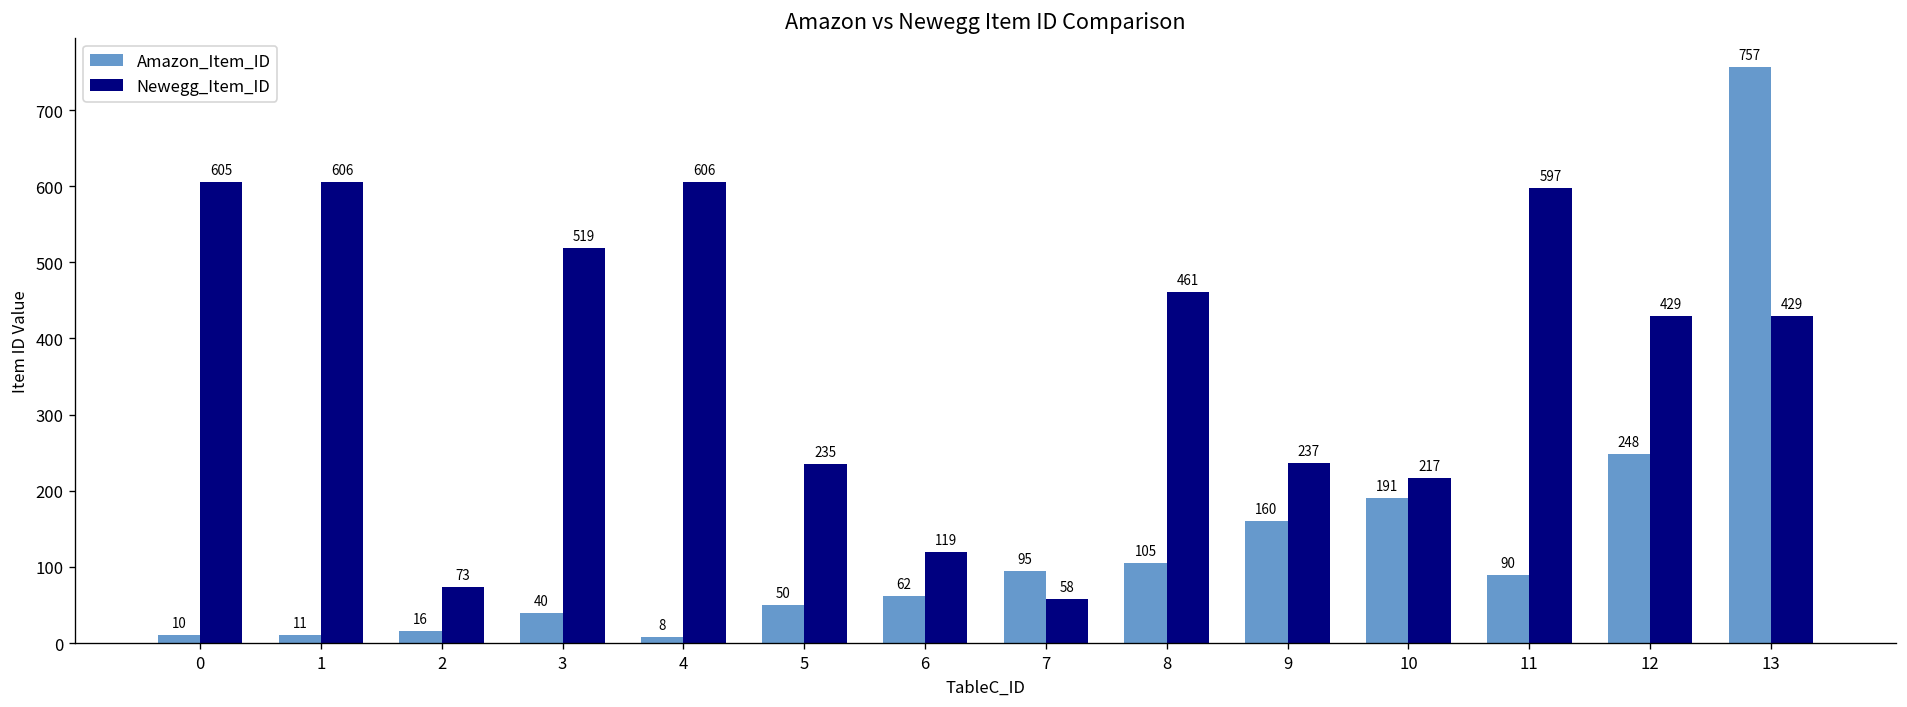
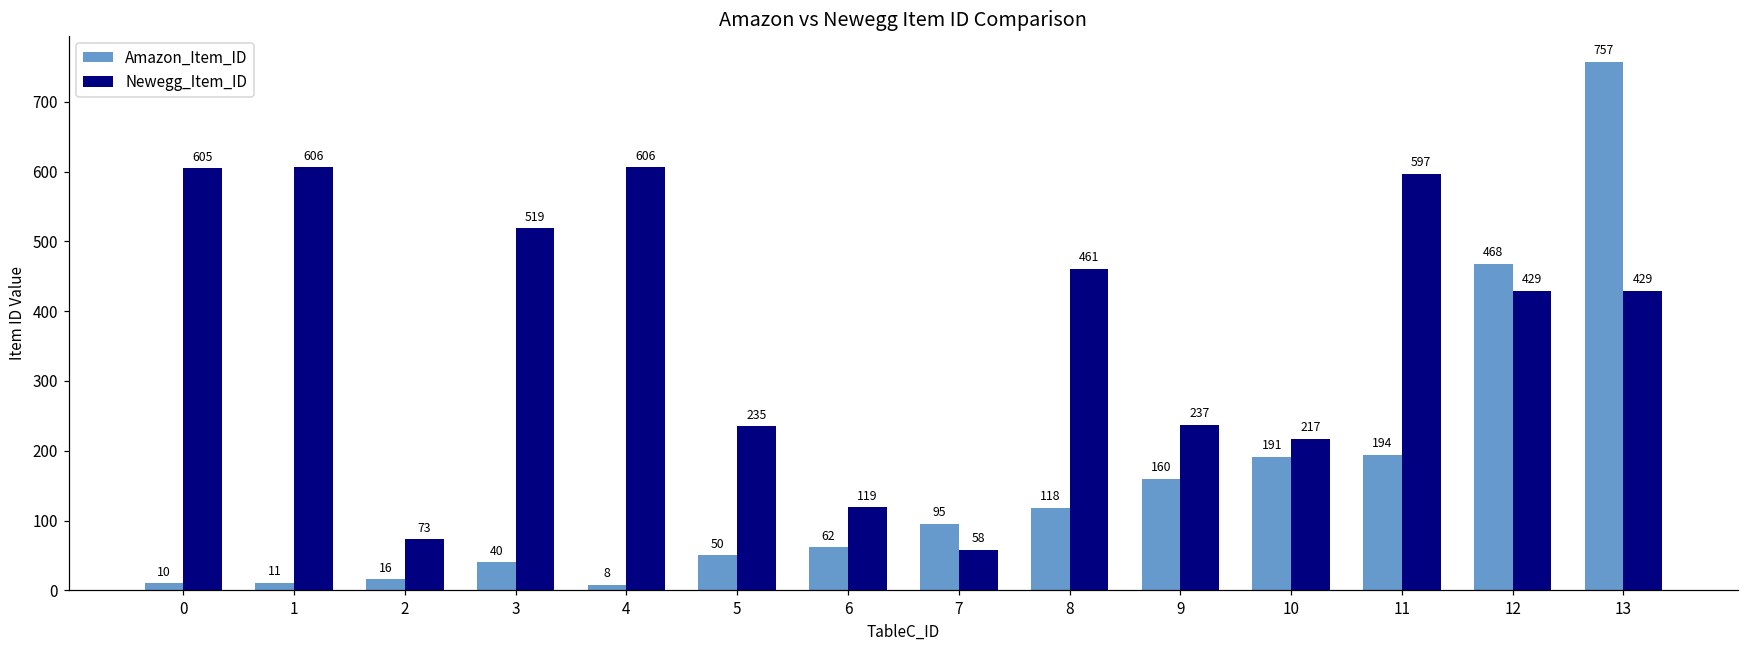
Amazon_Item_ID, 8: 105 -> 118
Amazon_Item_ID, 11: 90 -> 194
Amazon_Item_ID, 12: 248 -> 468
